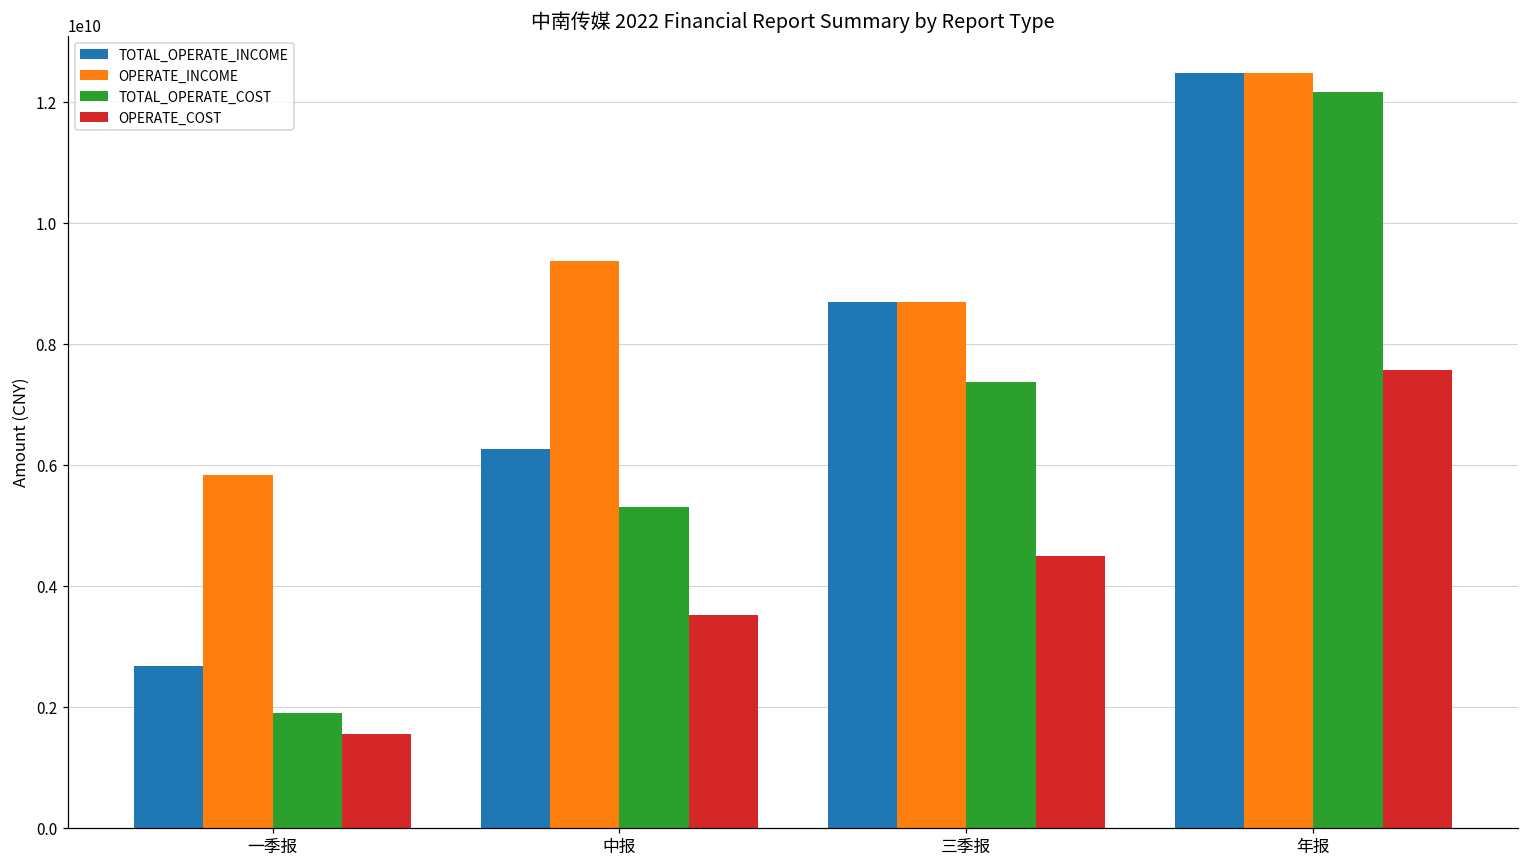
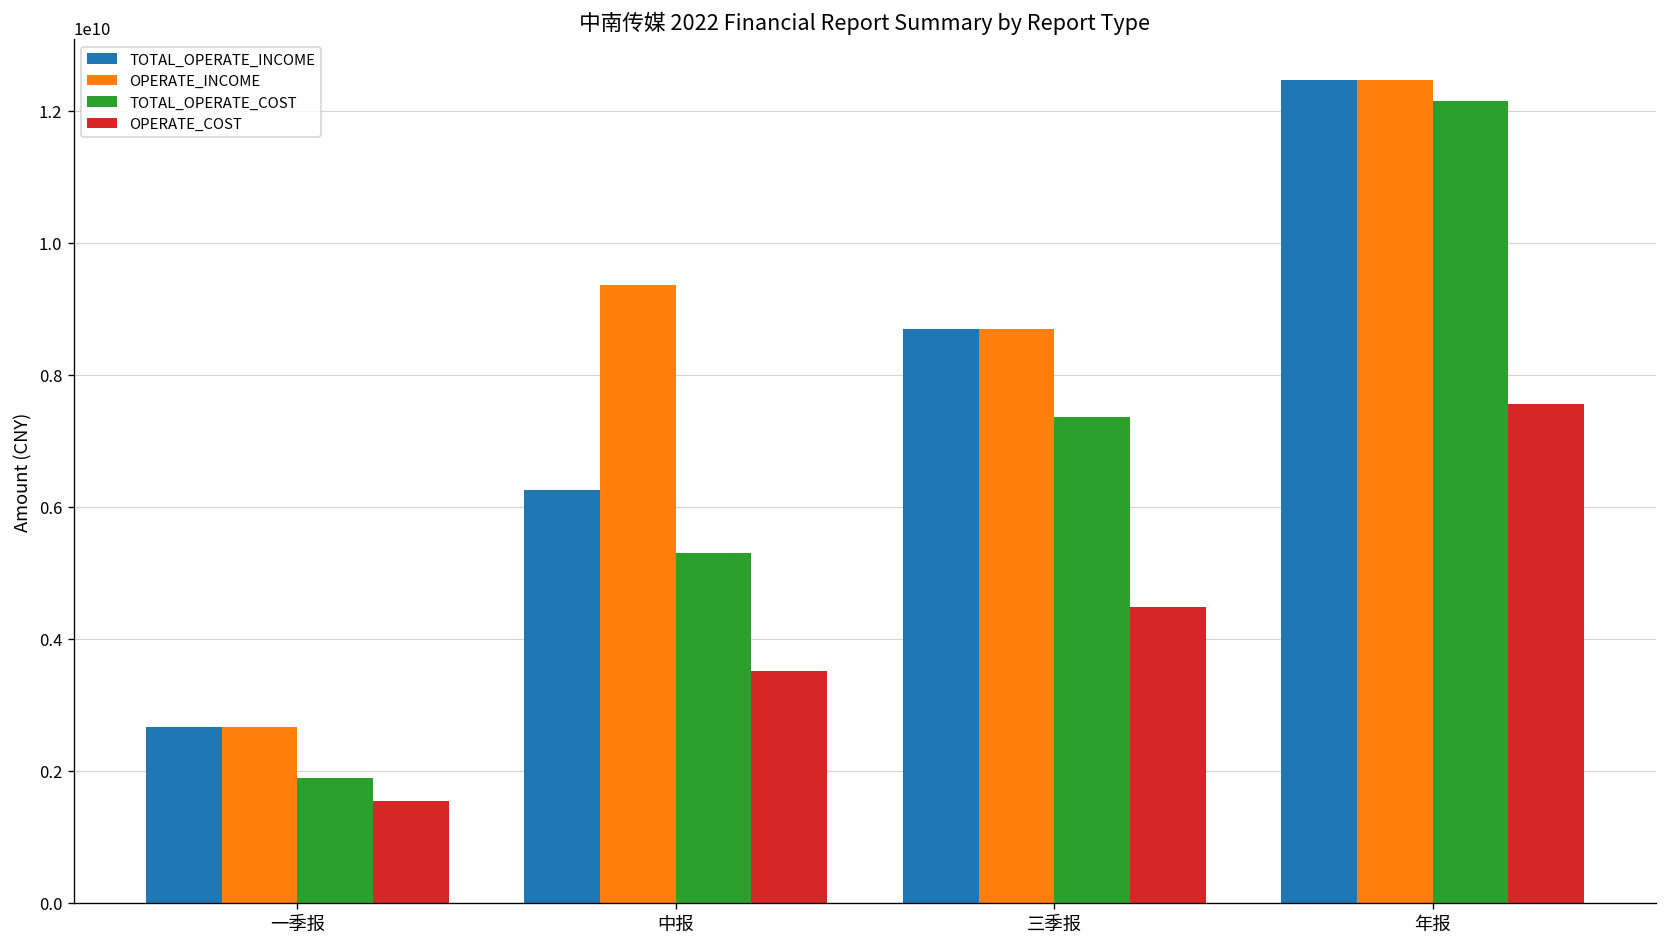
OPERATE_INCOME, 一季报: 5800000000 -> 2700000000
